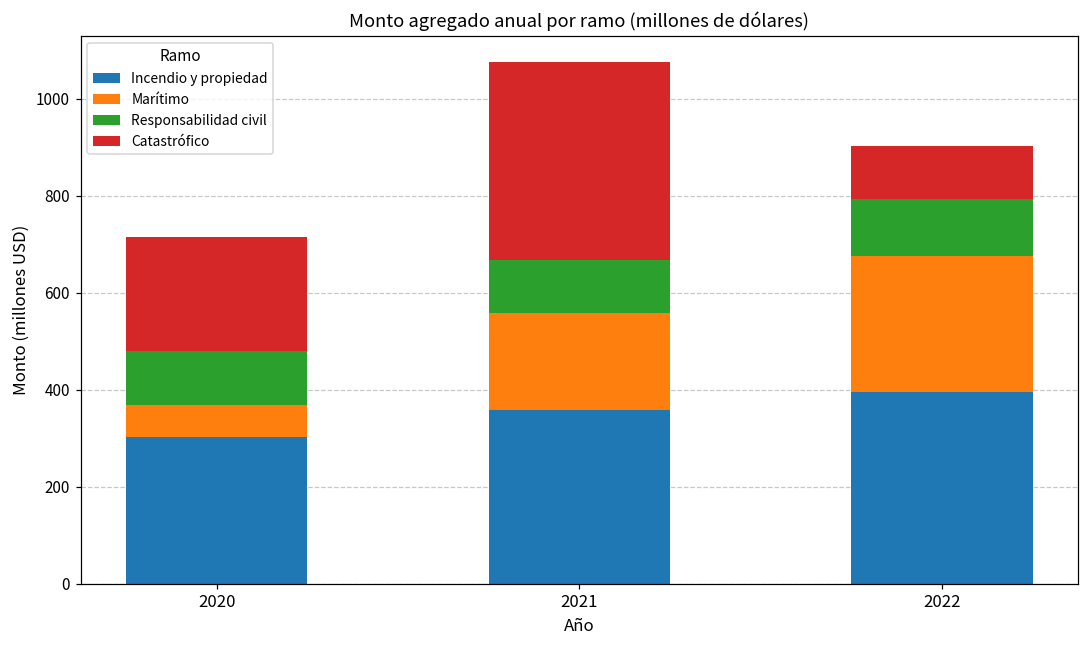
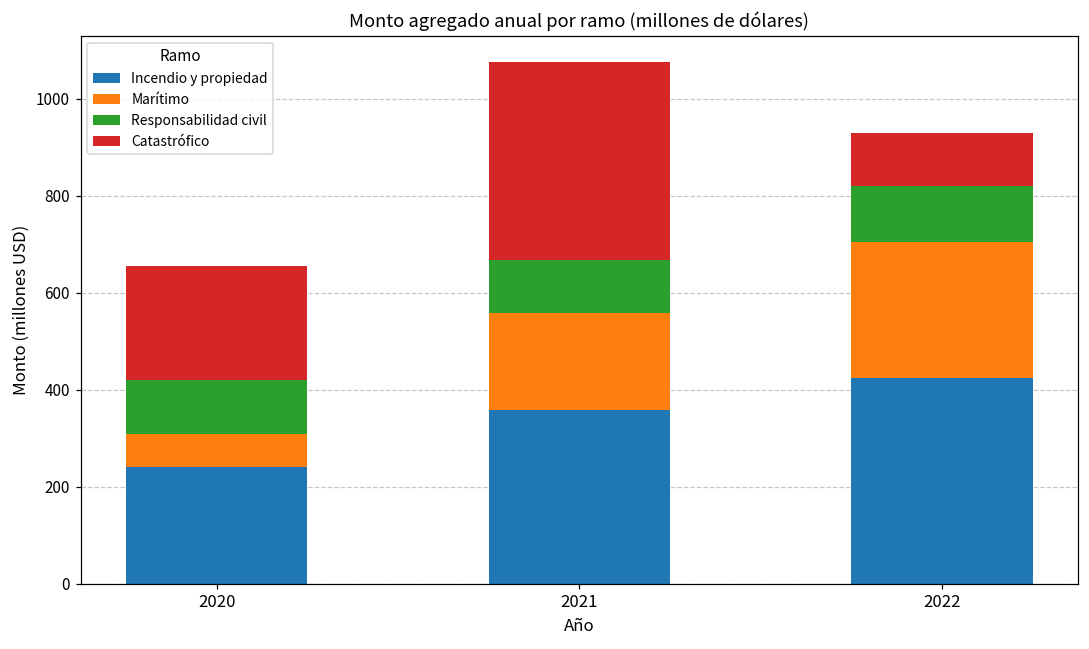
Incendio y propiedad, 2020: 300 -> 240
Incendio y propiedad, 2022: 400 -> 420
